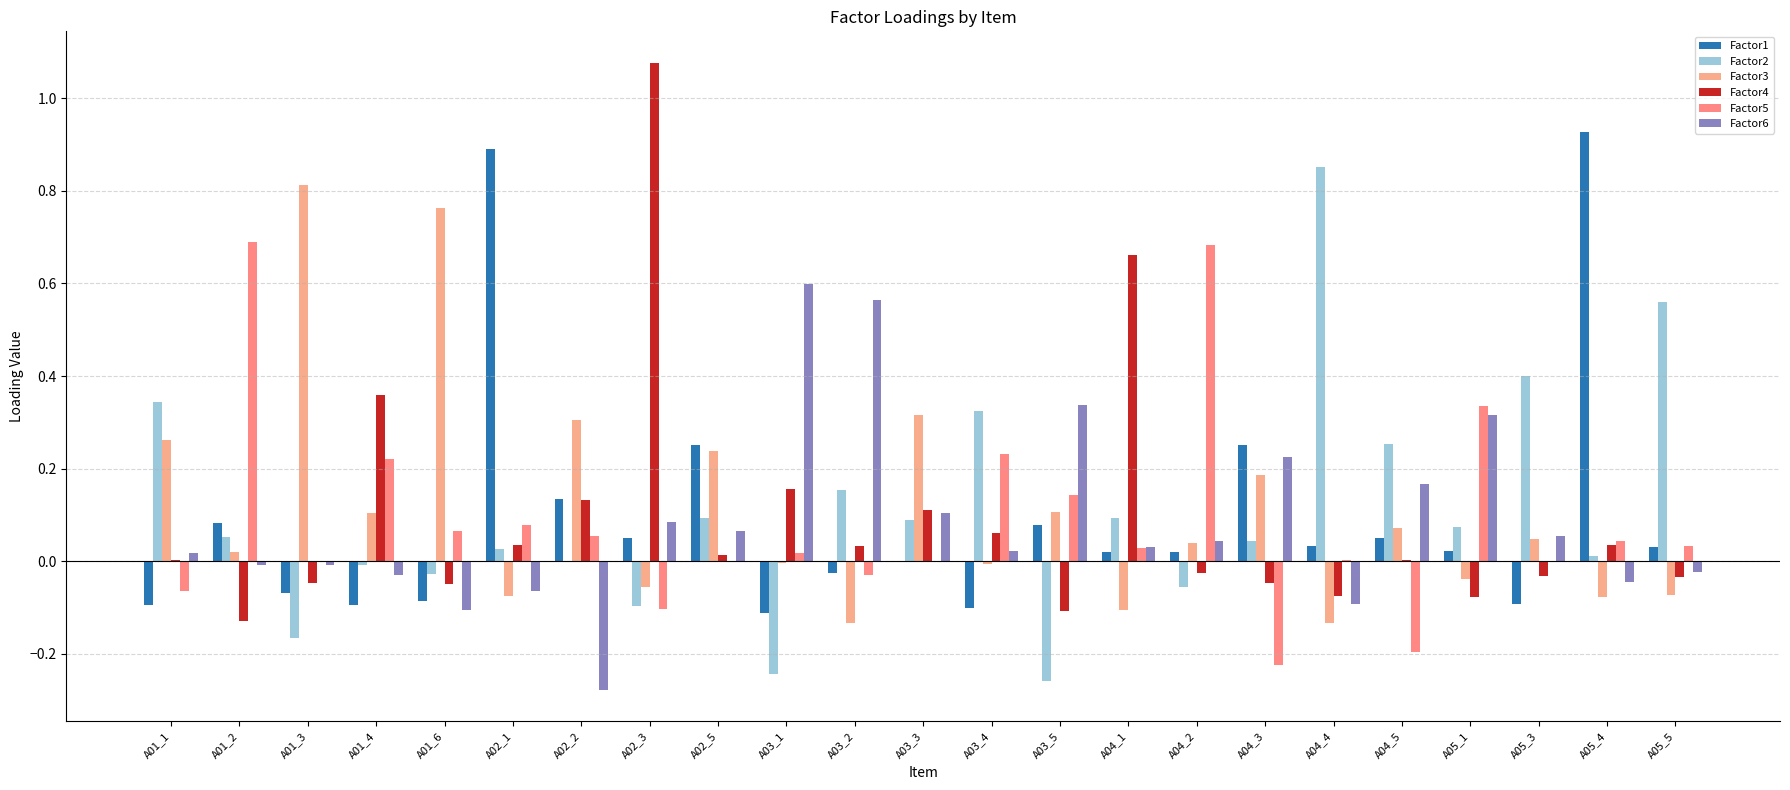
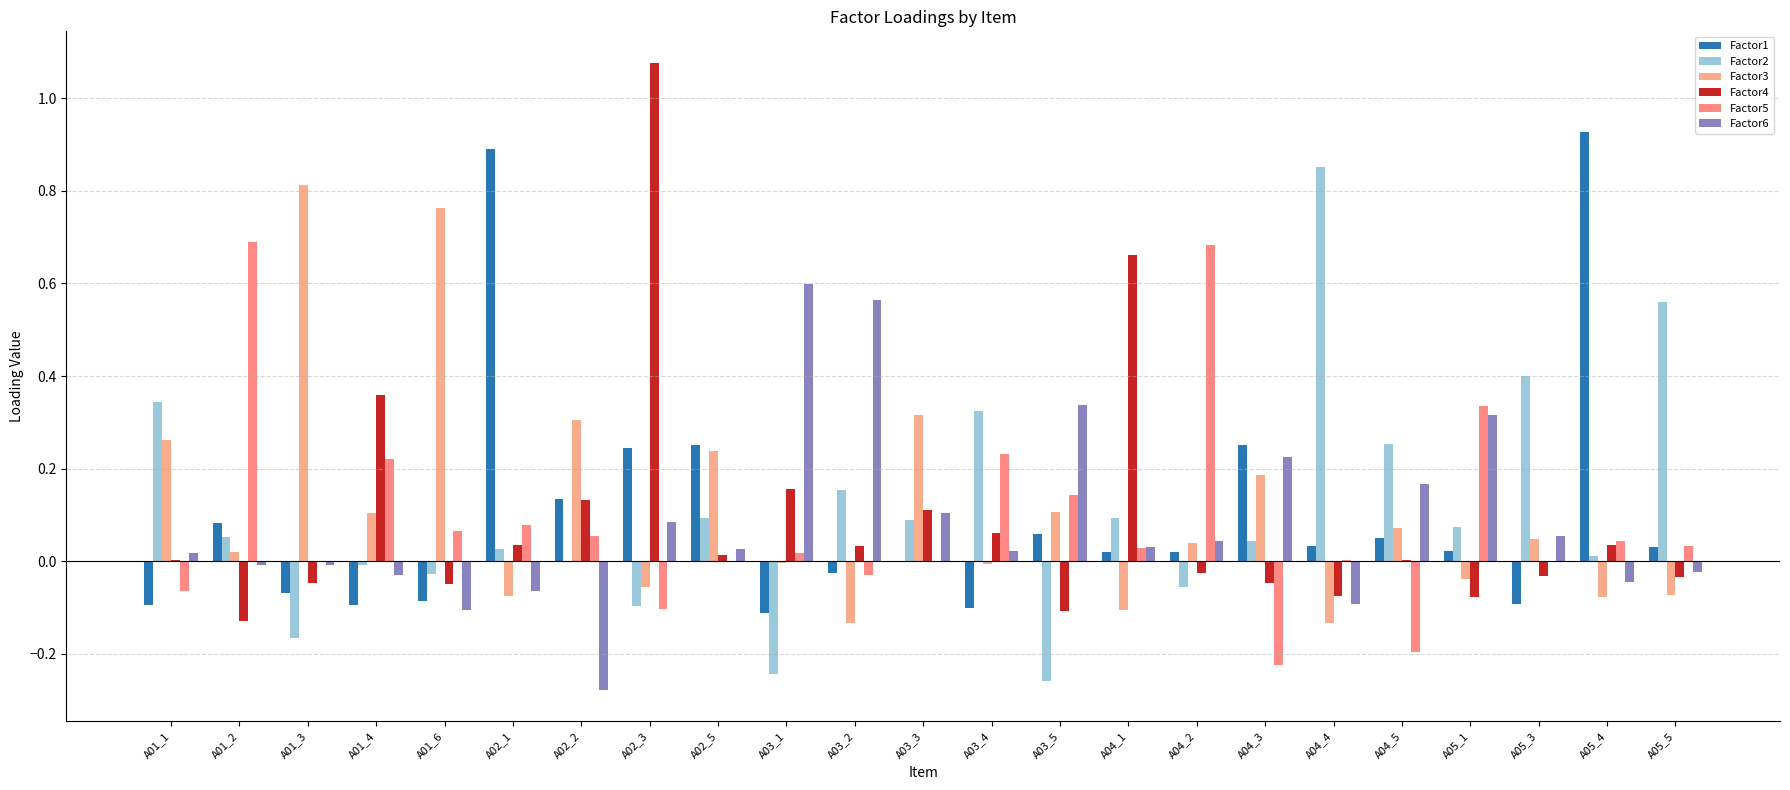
Factor1, A02_3: 0.05 -> 0.24
Factor6, A02_5: 0.06 -> 0.03
Factor1, A03_5: 0.08 -> 0.06
